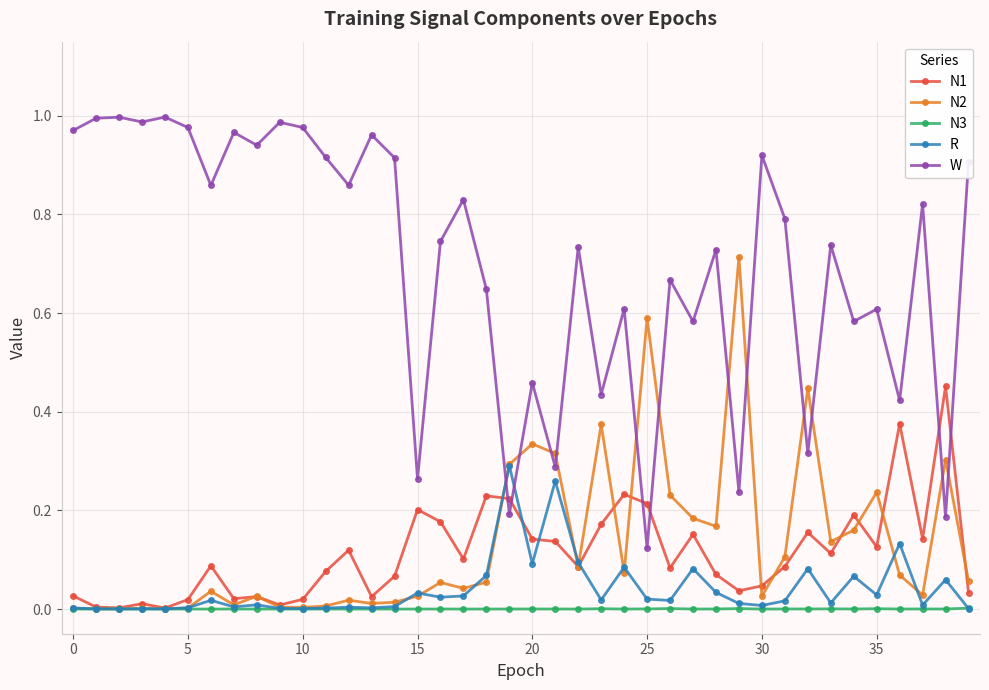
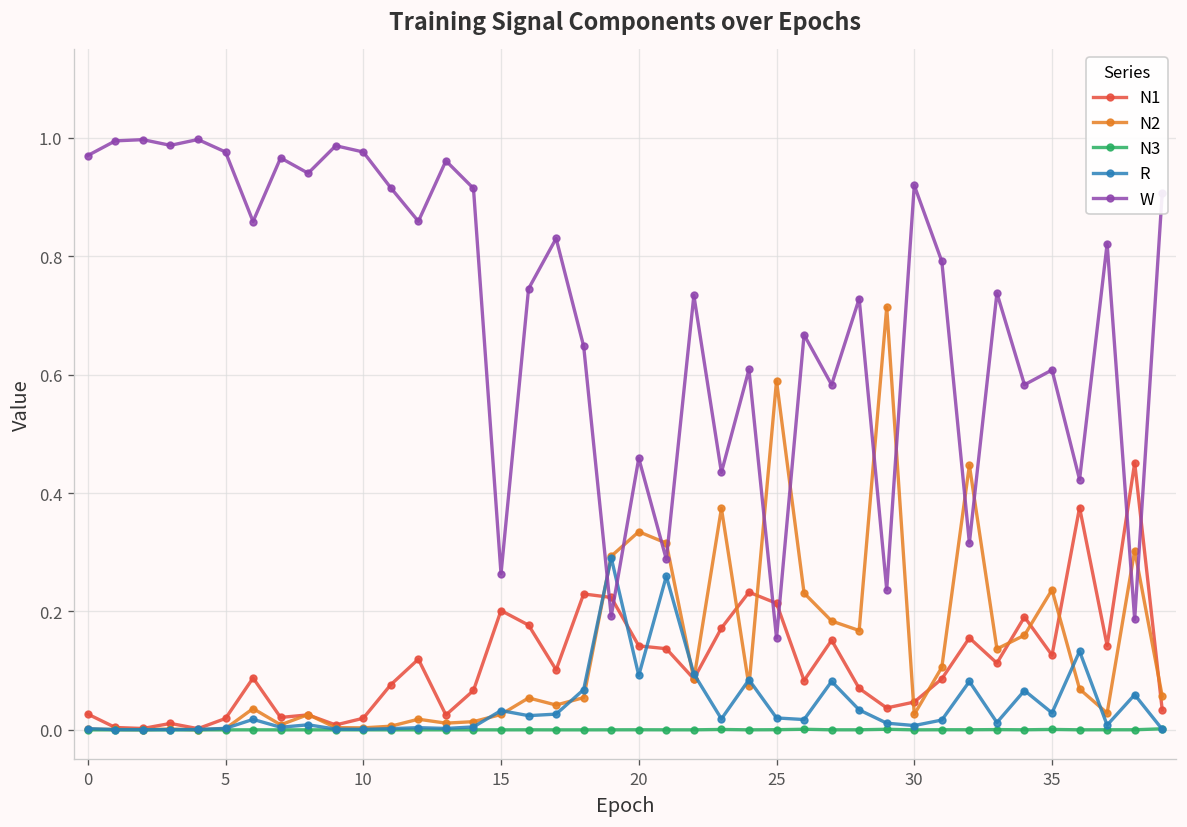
W, 25: 0.12 -> 0.16
